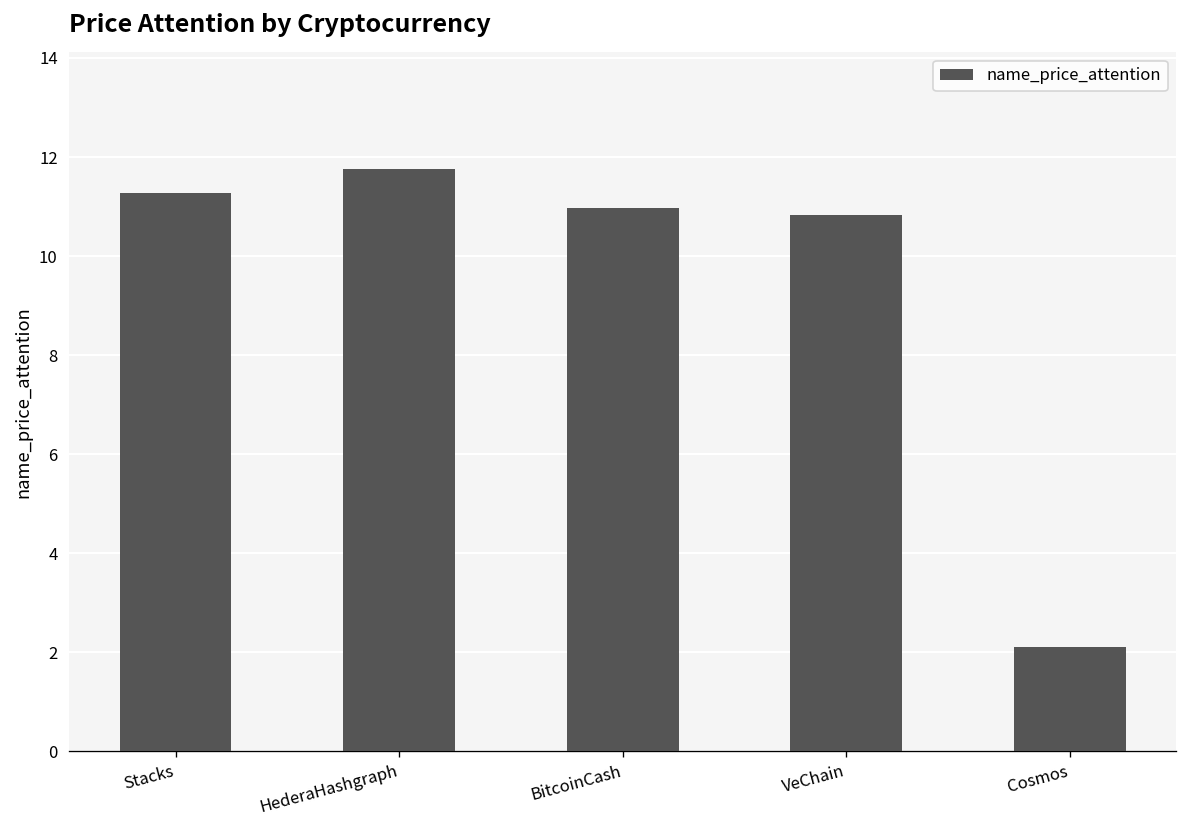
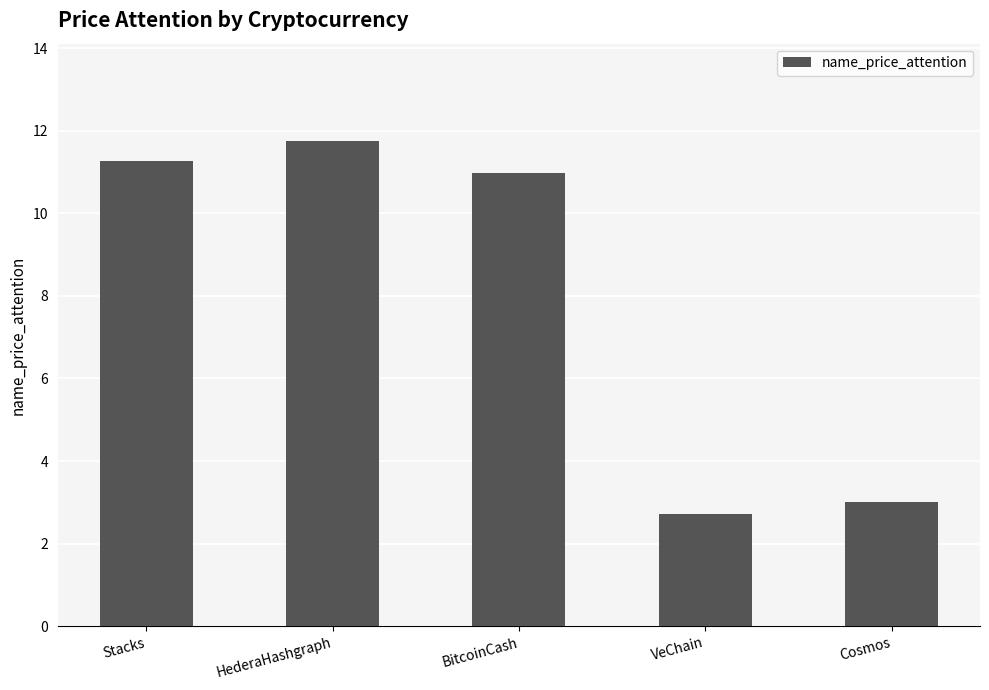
VeChain: 10.8 -> 2.7
Cosmos: 2.1 -> 3.0
